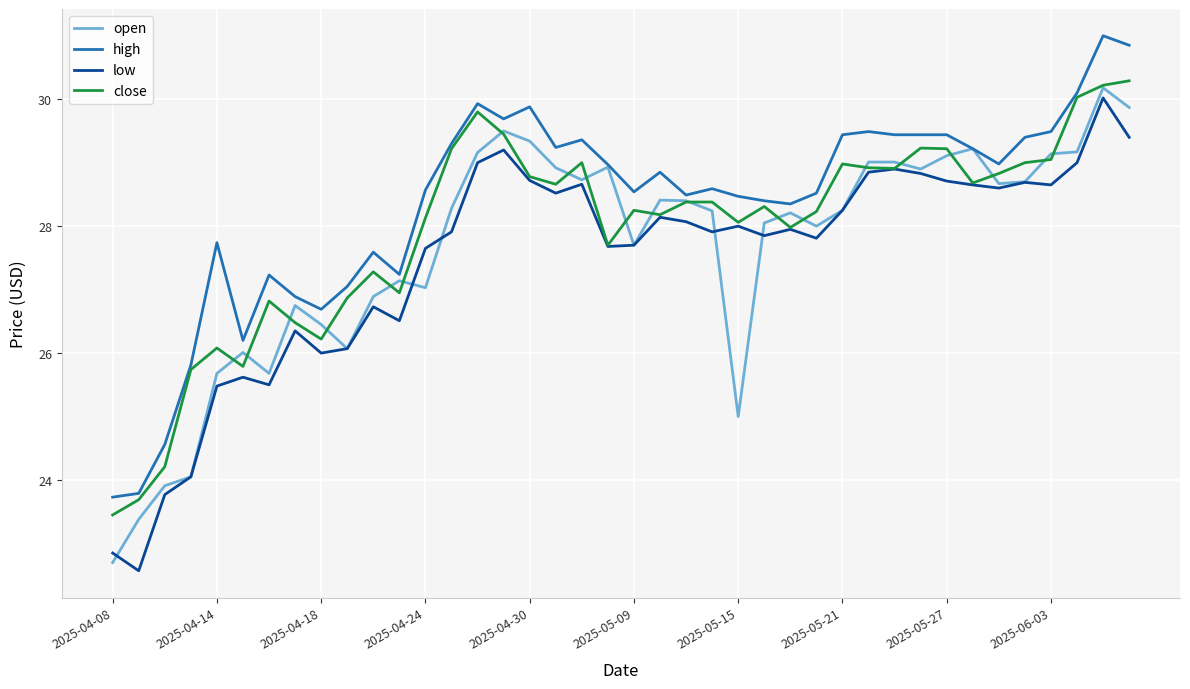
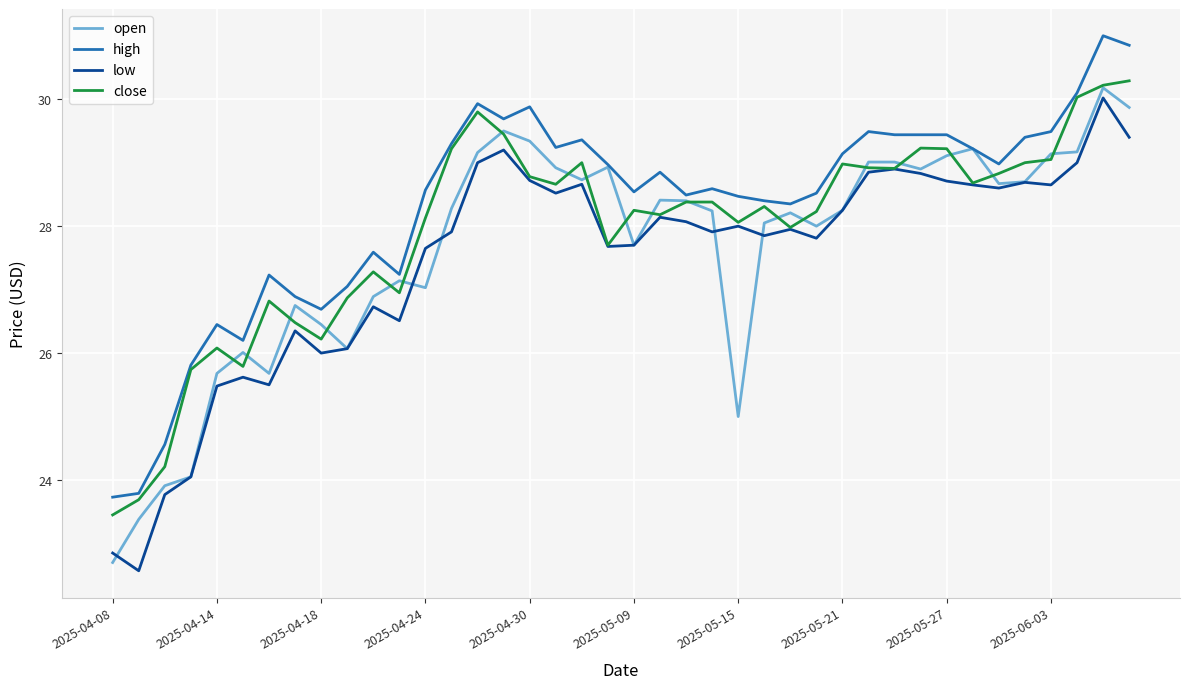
high, 2025-04-14: 27.7 -> 26.5
high, 2025-05-21: 29.4 -> 29.1
